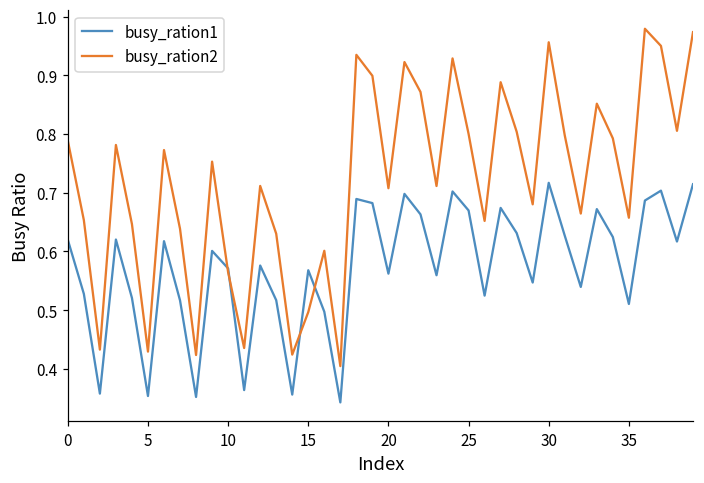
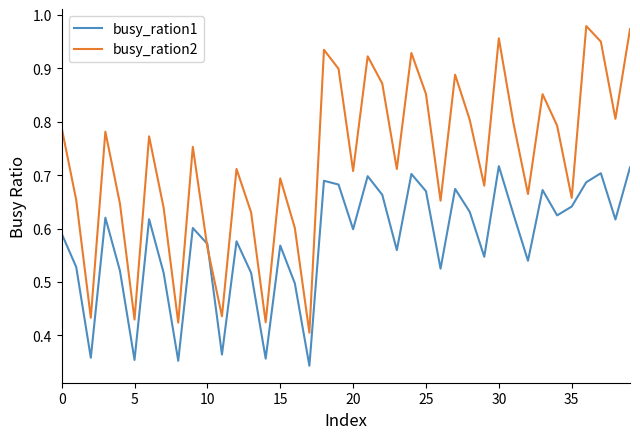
busy_ration1, 0: 0.62 -> 0.59
busy_ration2, 15: 0.50 -> 0.69
busy_ration1, 20: 0.56 -> 0.60
busy_ration2, 25: 0.80 -> 0.85
busy_ration1, 35: 0.51 -> 0.64
